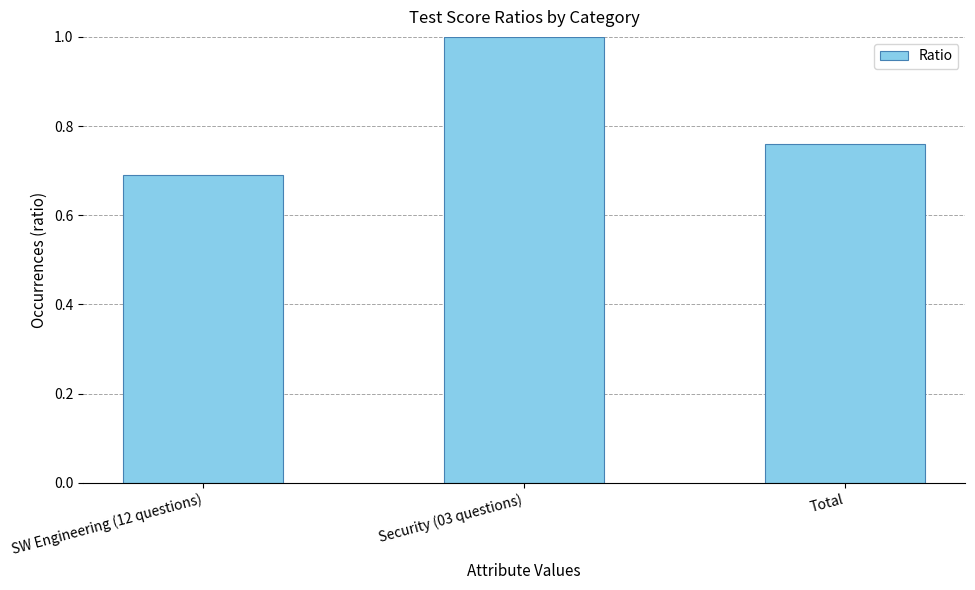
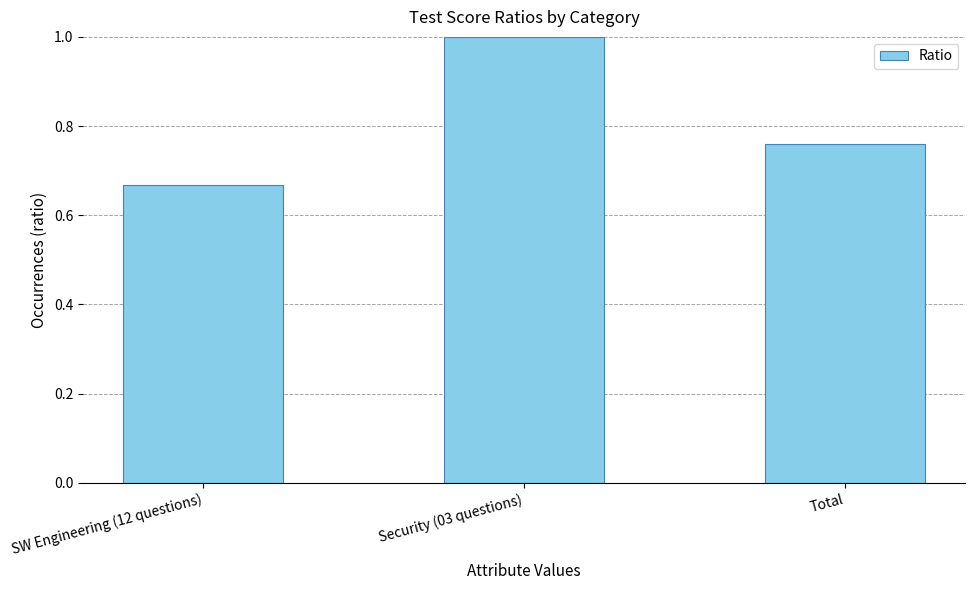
SW Engineering (12 questions): 0.69 -> 0.67
